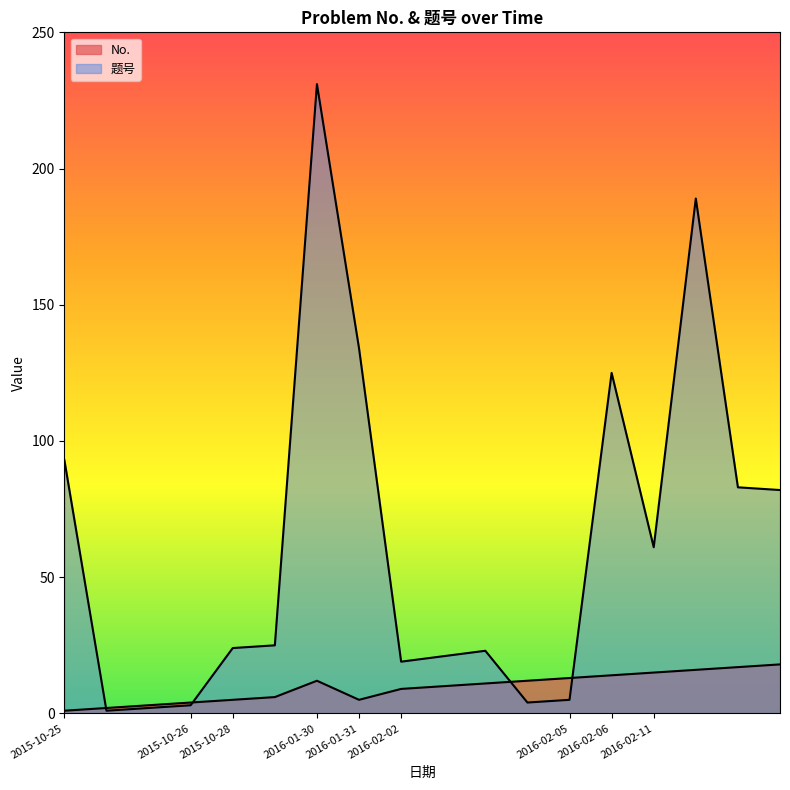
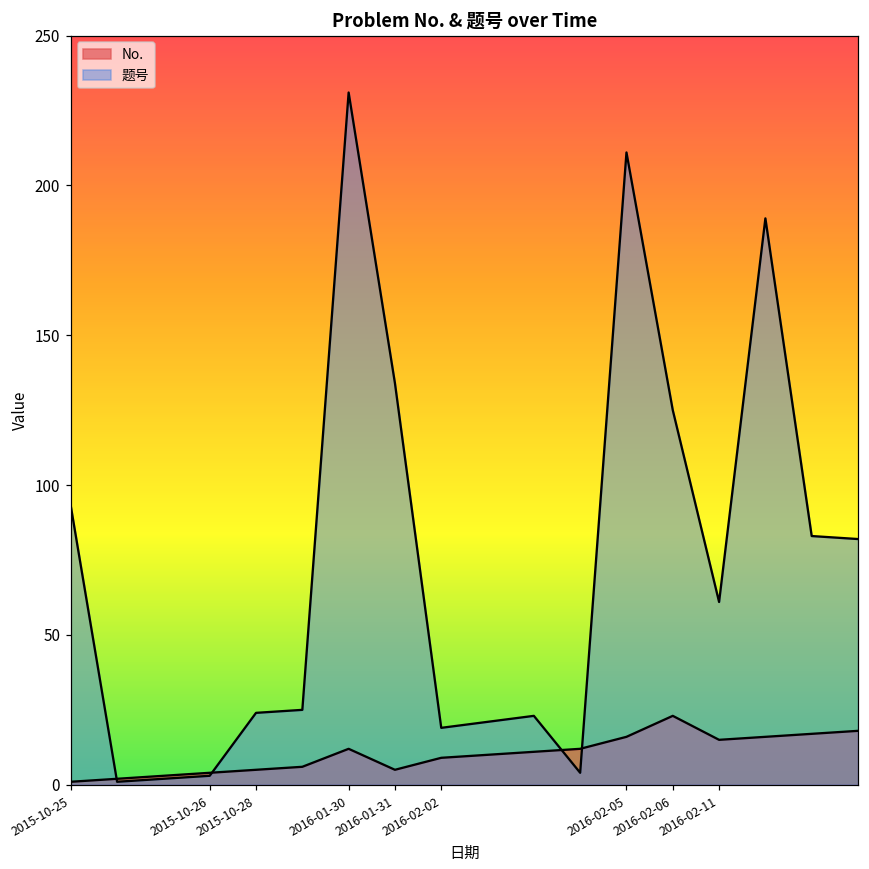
No., 2016-02-05: 13 -> 16
题号, 2016-02-05: 5 -> 211
No., 2016-02-06: 14 -> 23
